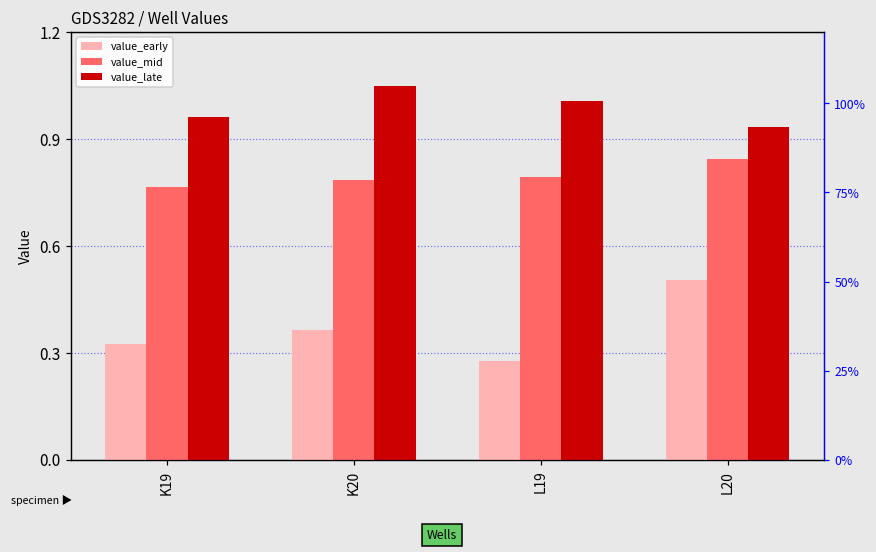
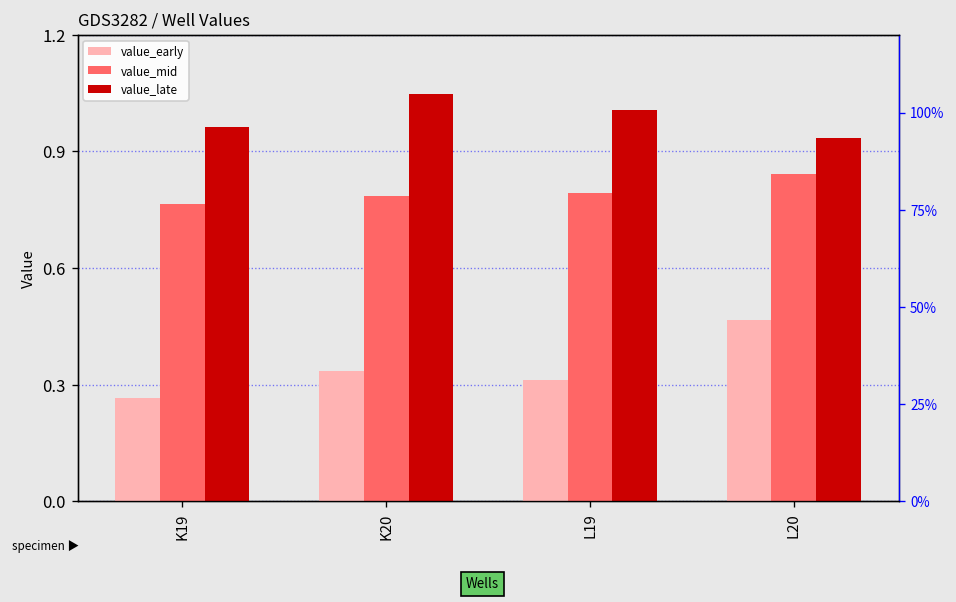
value_early, K19: 0.33 -> 0.27
value_early, K20: 0.37 -> 0.34
value_early, L19: 0.28 -> 0.31
value_early, L20: 0.51 -> 0.47
